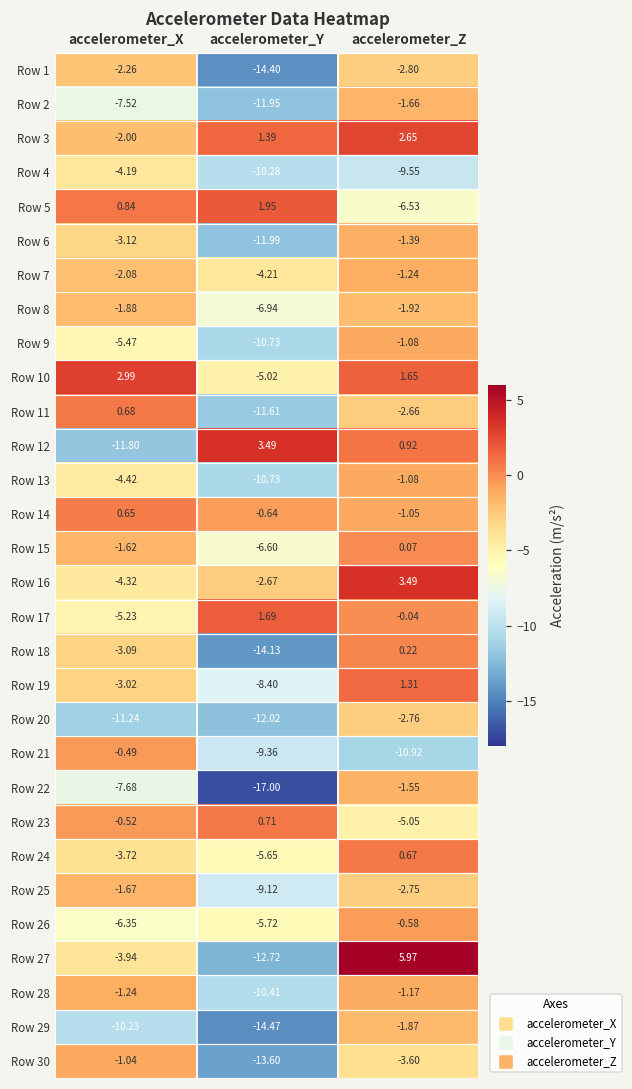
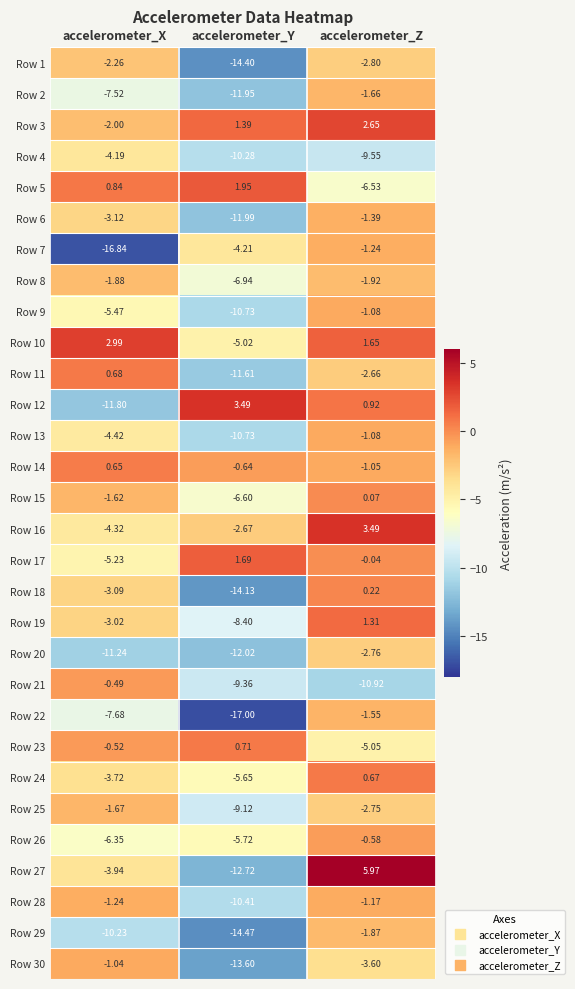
Row 7, accelerometer_X: -2.08 -> -16.84
